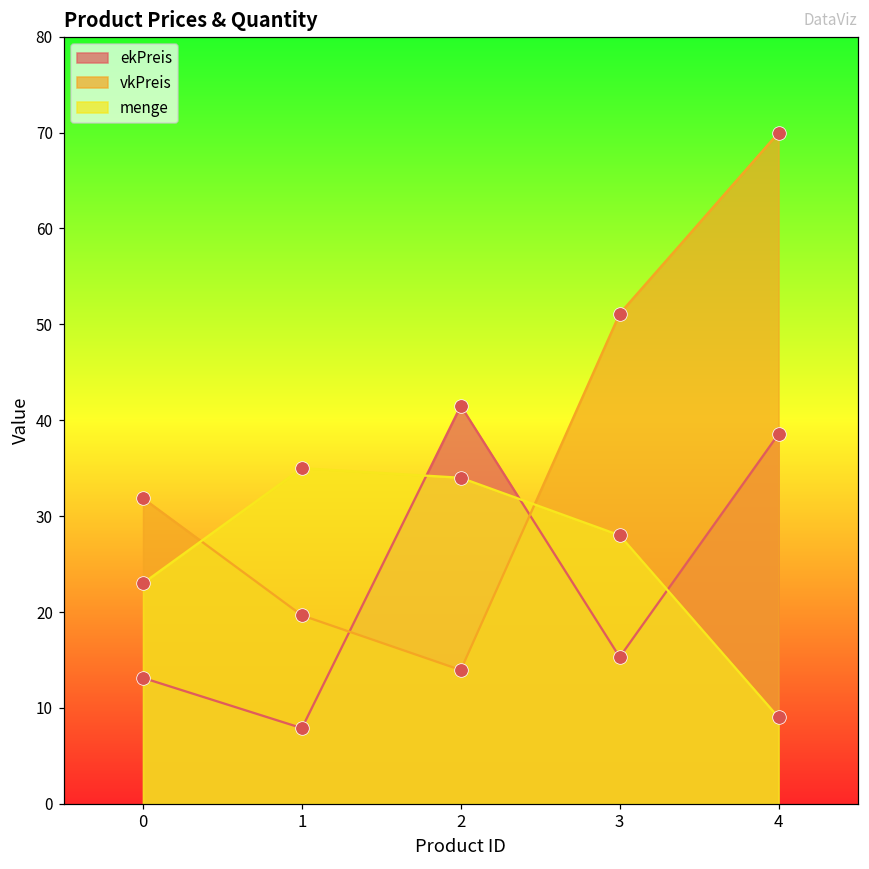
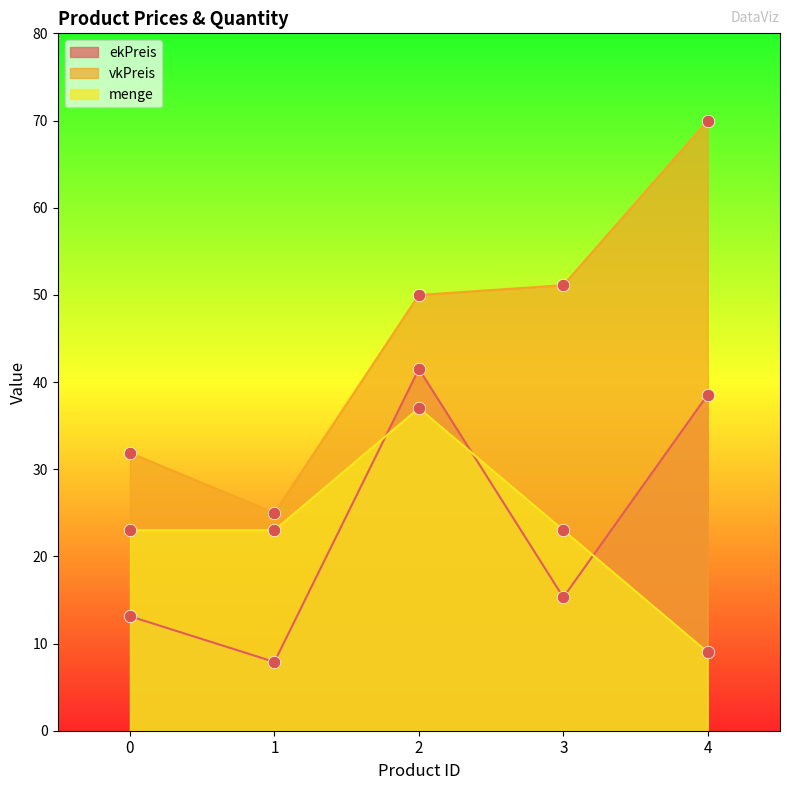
vkPreis, 1: 20 -> 25
menge, 1: 35 -> 23
vkPreis, 2: 14 -> 50
menge, 2: 34 -> 37
menge, 3: 28 -> 23
